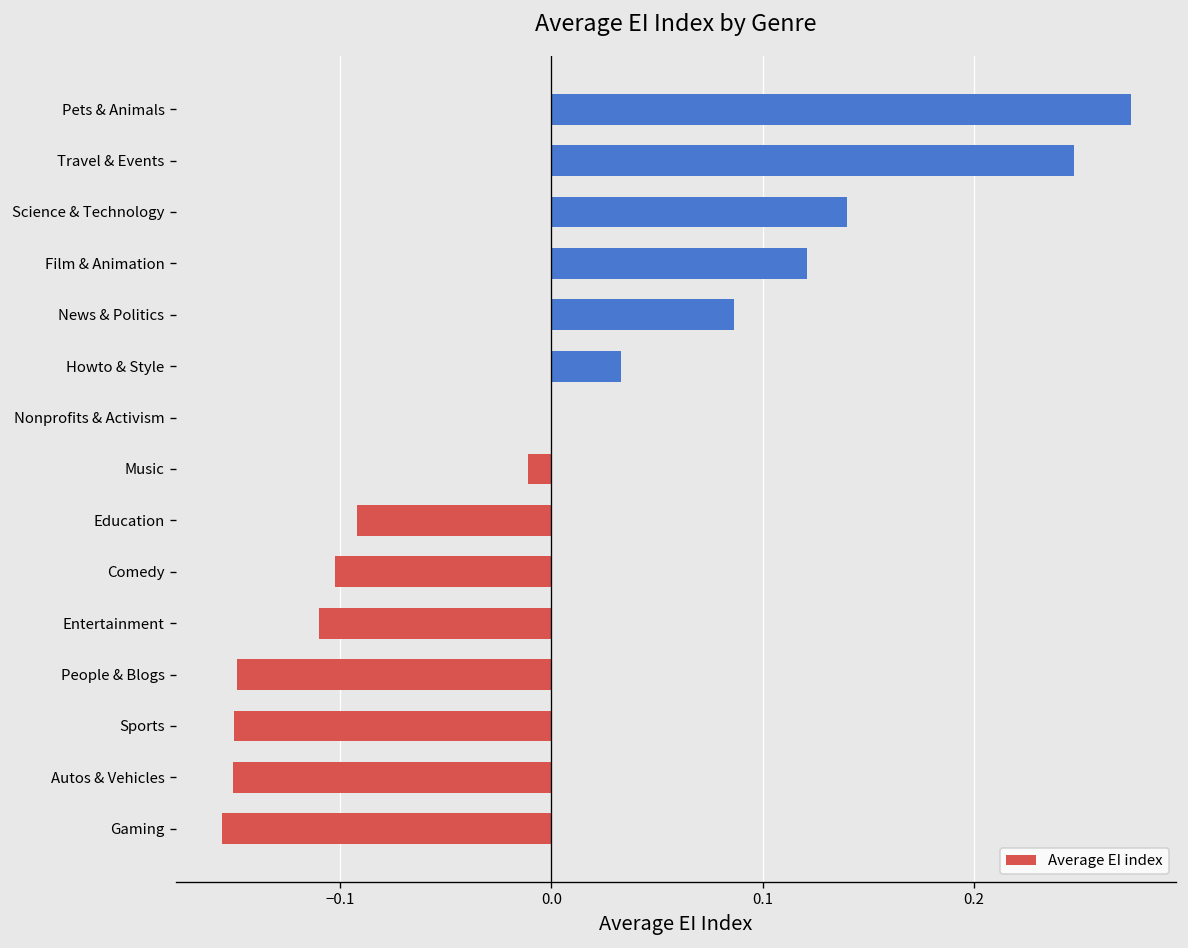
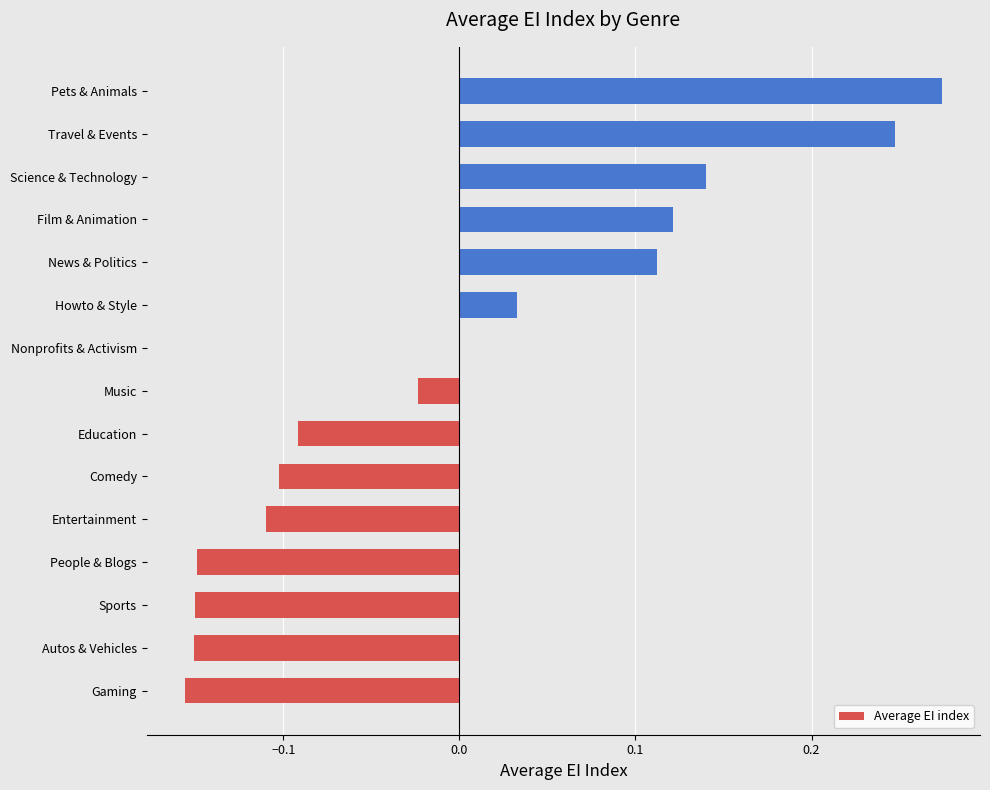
News & Politics: 0.086 -> 0.112
Music: -0.011 -> -0.024
